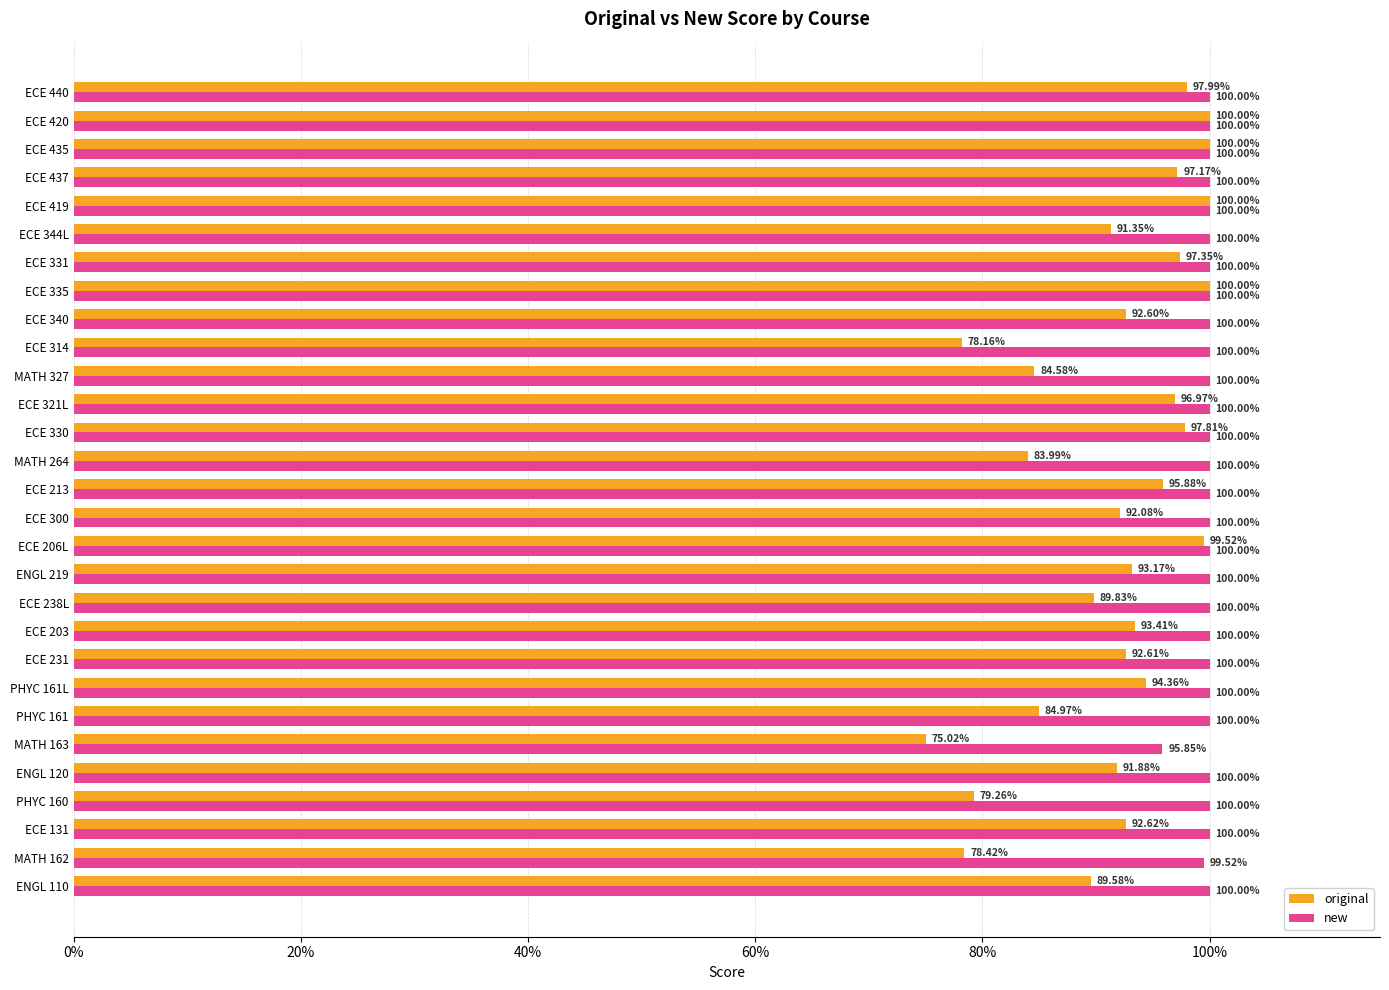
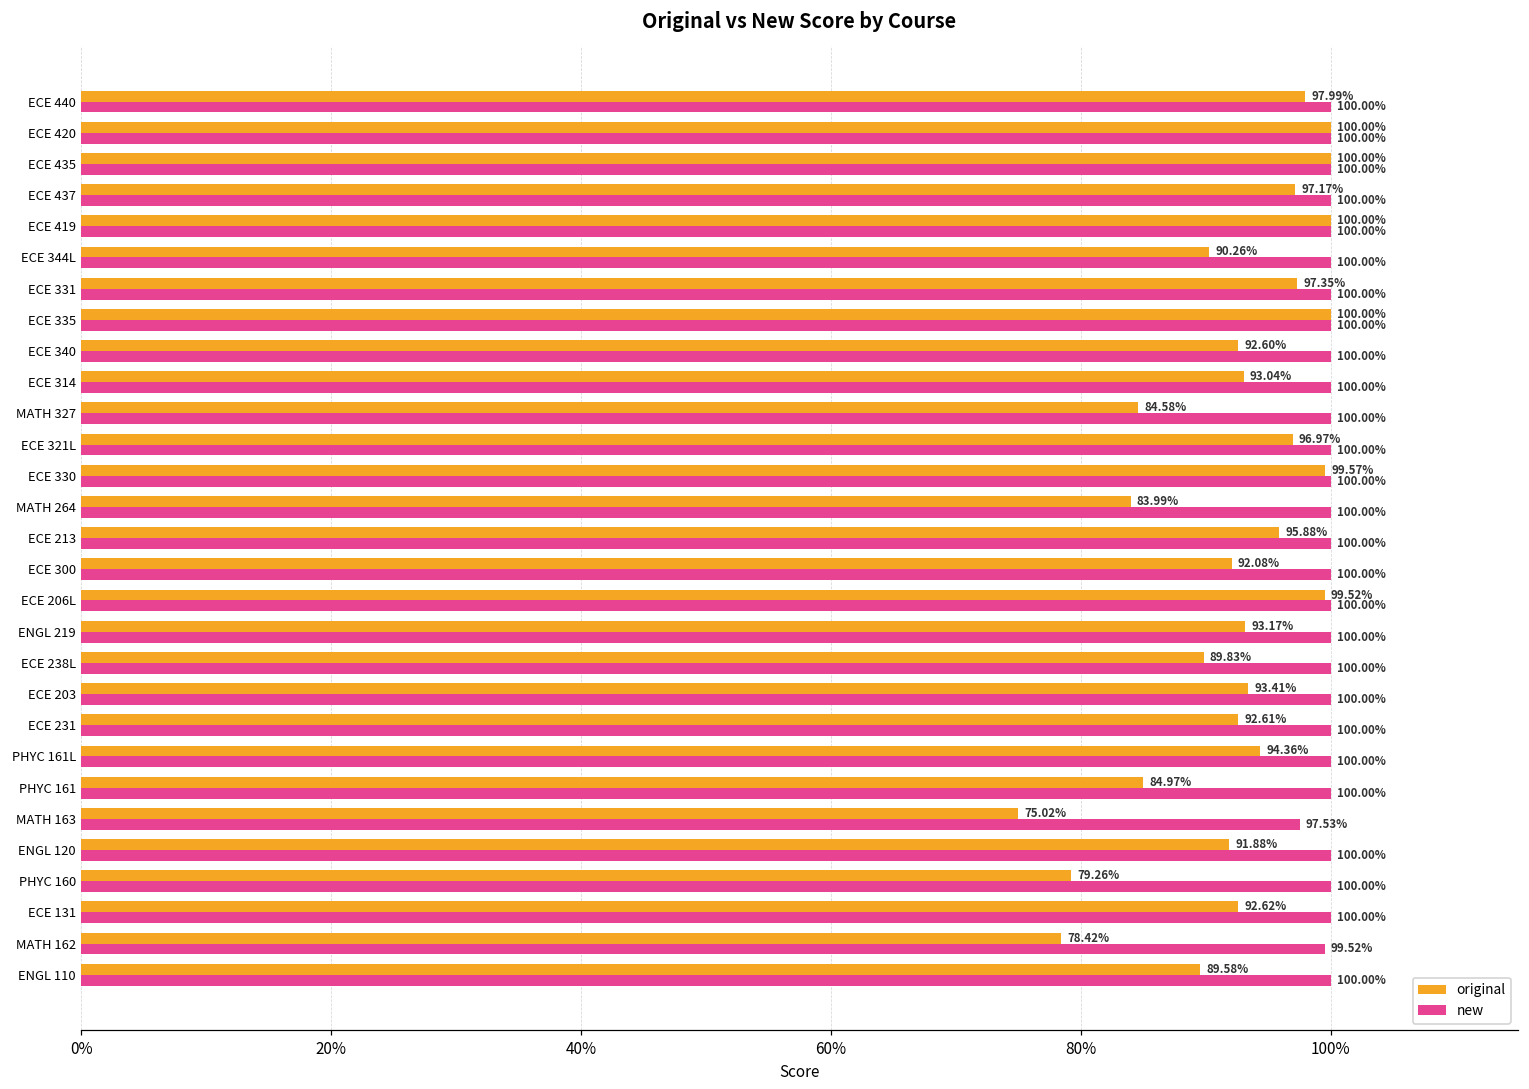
original, ECE 344L: 91.35% -> 90.26%
original, ECE 314: 78.16% -> 93.04%
original, ECE 330: 97.81% -> 99.57%
new, MATH 163: 95.85% -> 97.53%
